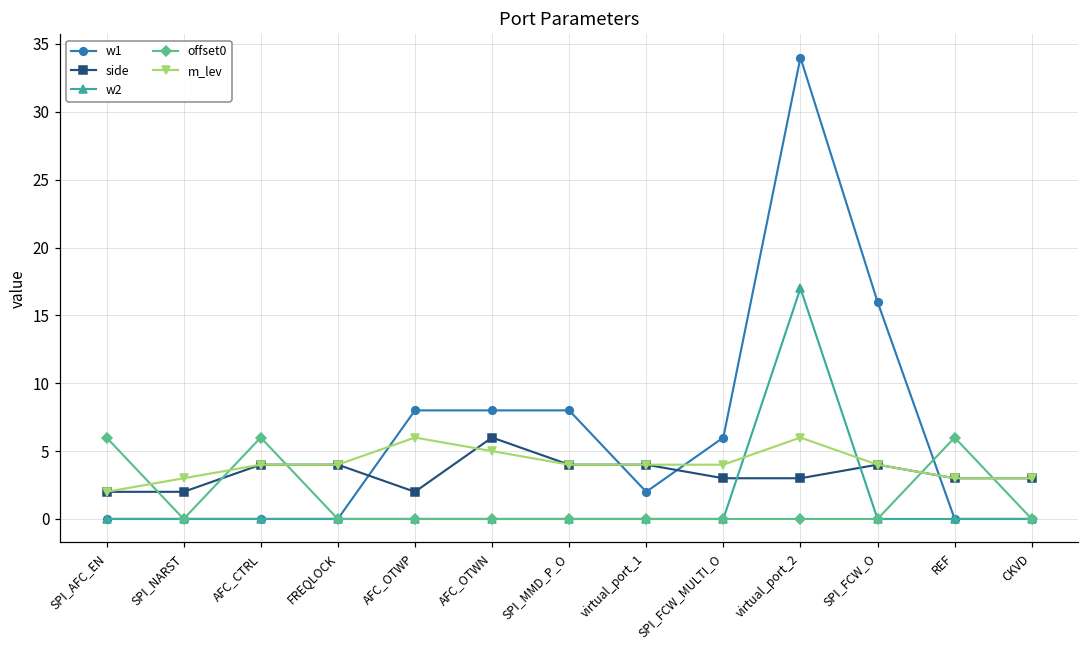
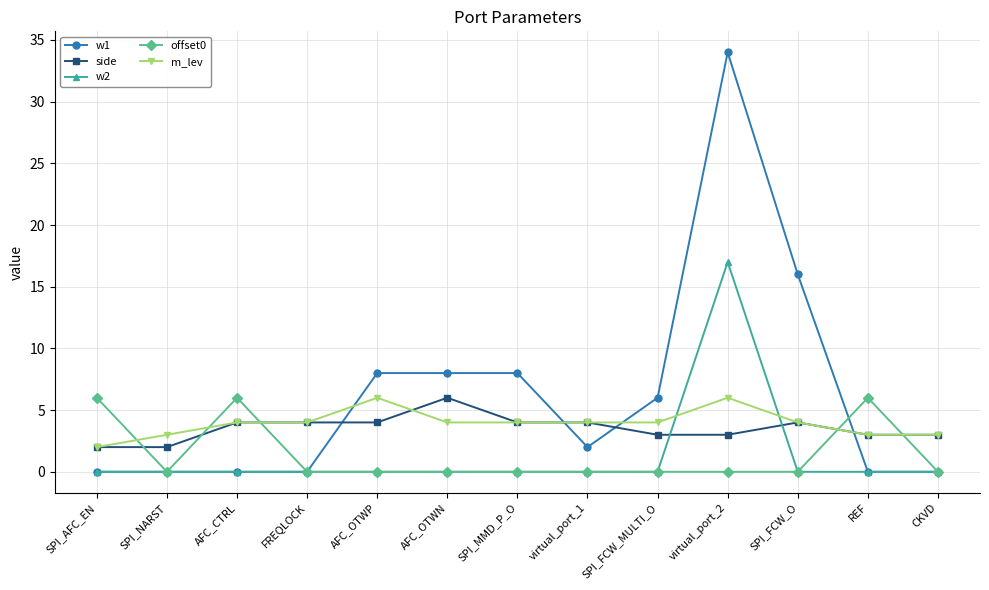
side, AFC_OTWP: 2 -> 4
m_lev, AFC_OTWN: 5 -> 4
